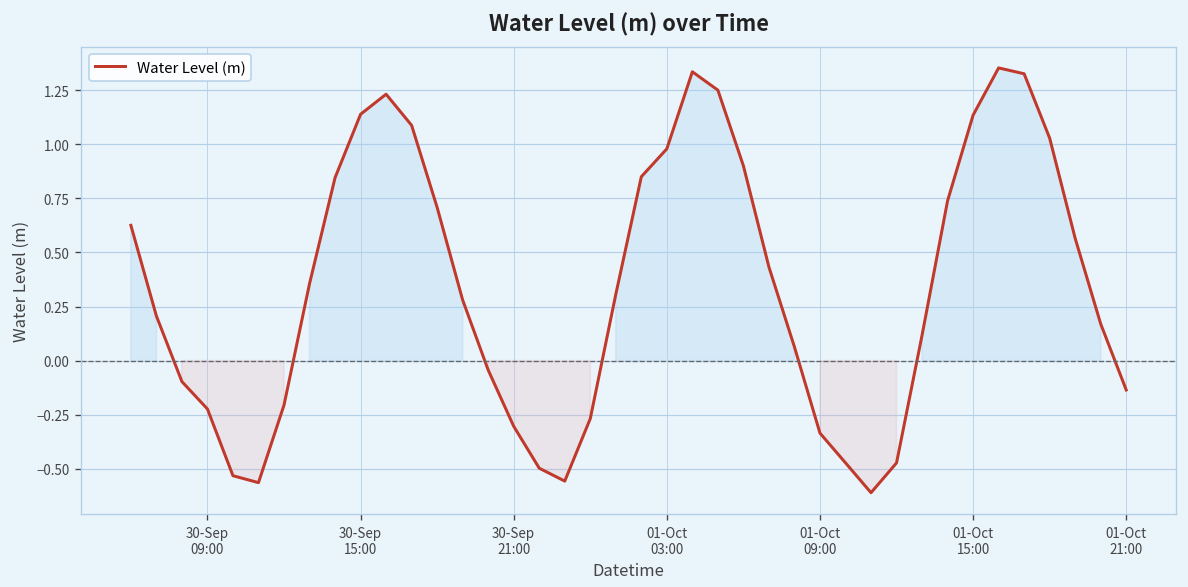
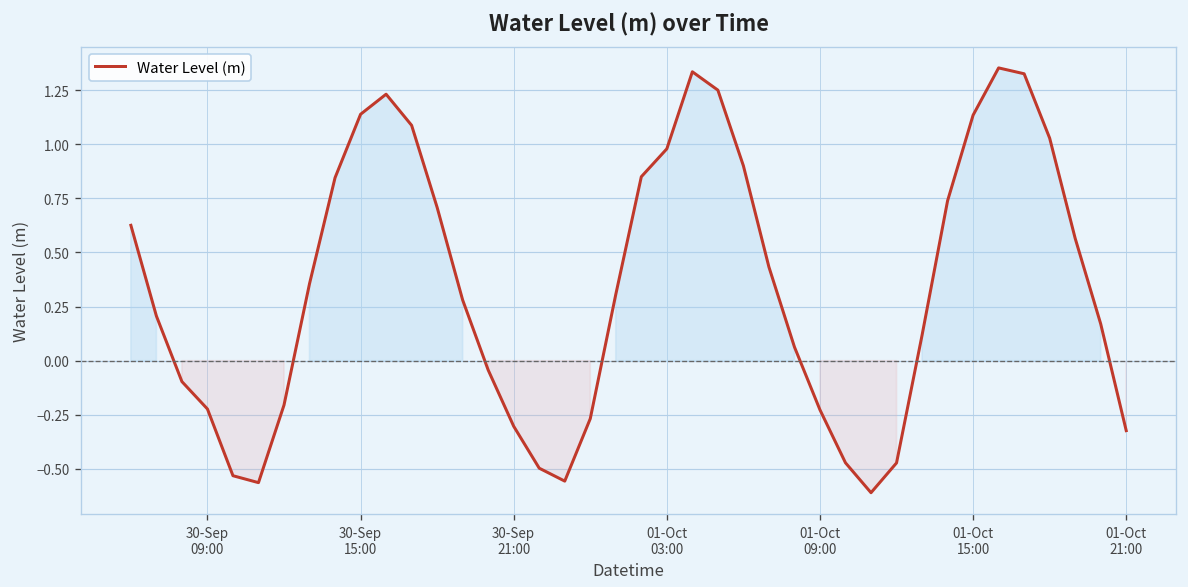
01-Oct 09:00: -0.33 -> -0.23
01-Oct 21:00: -0.14 -> -0.32
